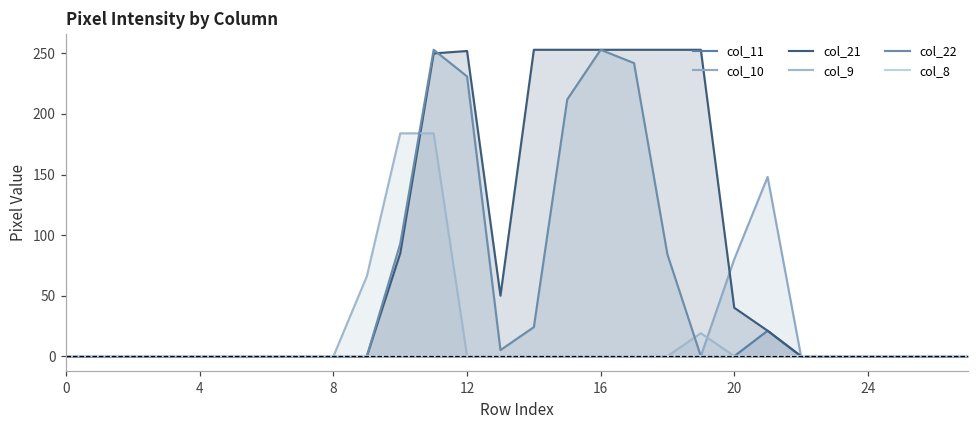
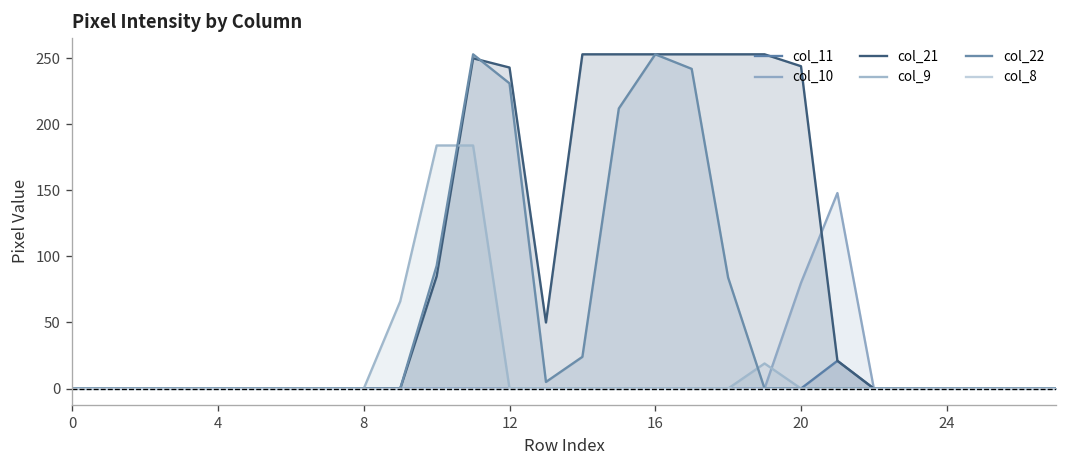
col_21, 12: 252 -> 243
col_21, 20: 40 -> 244
